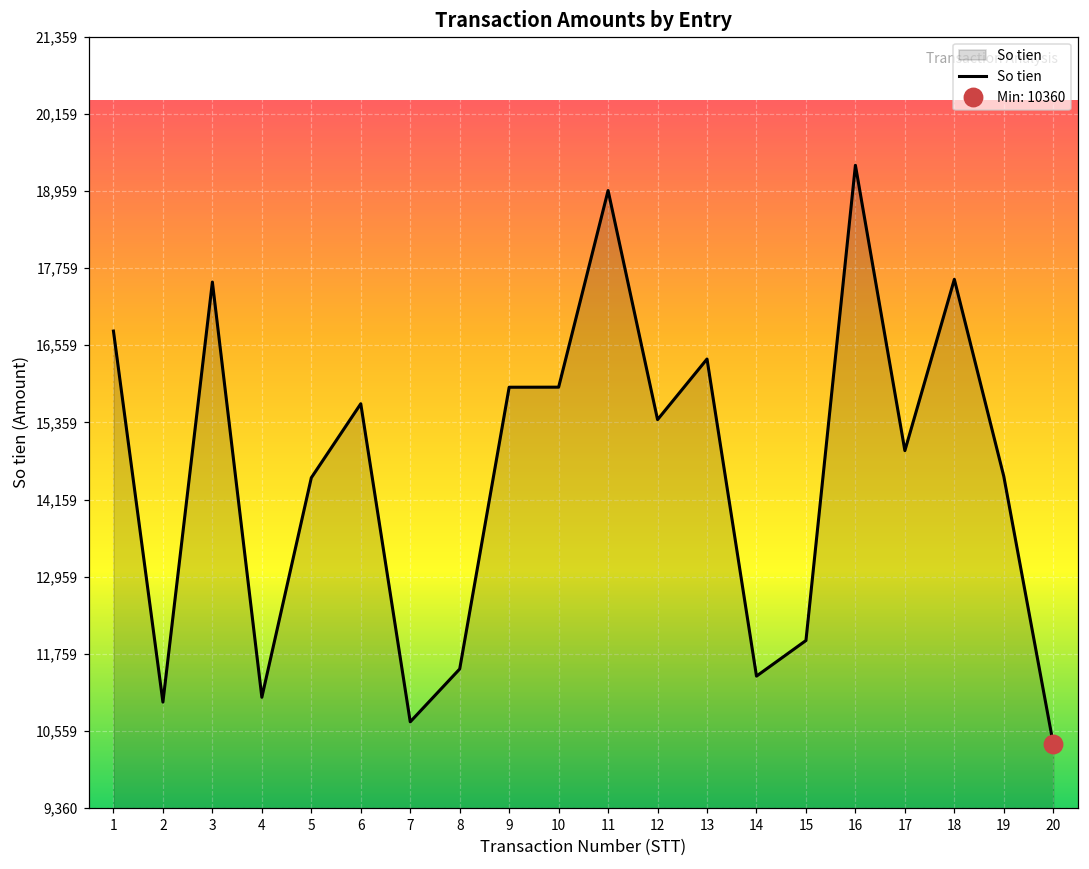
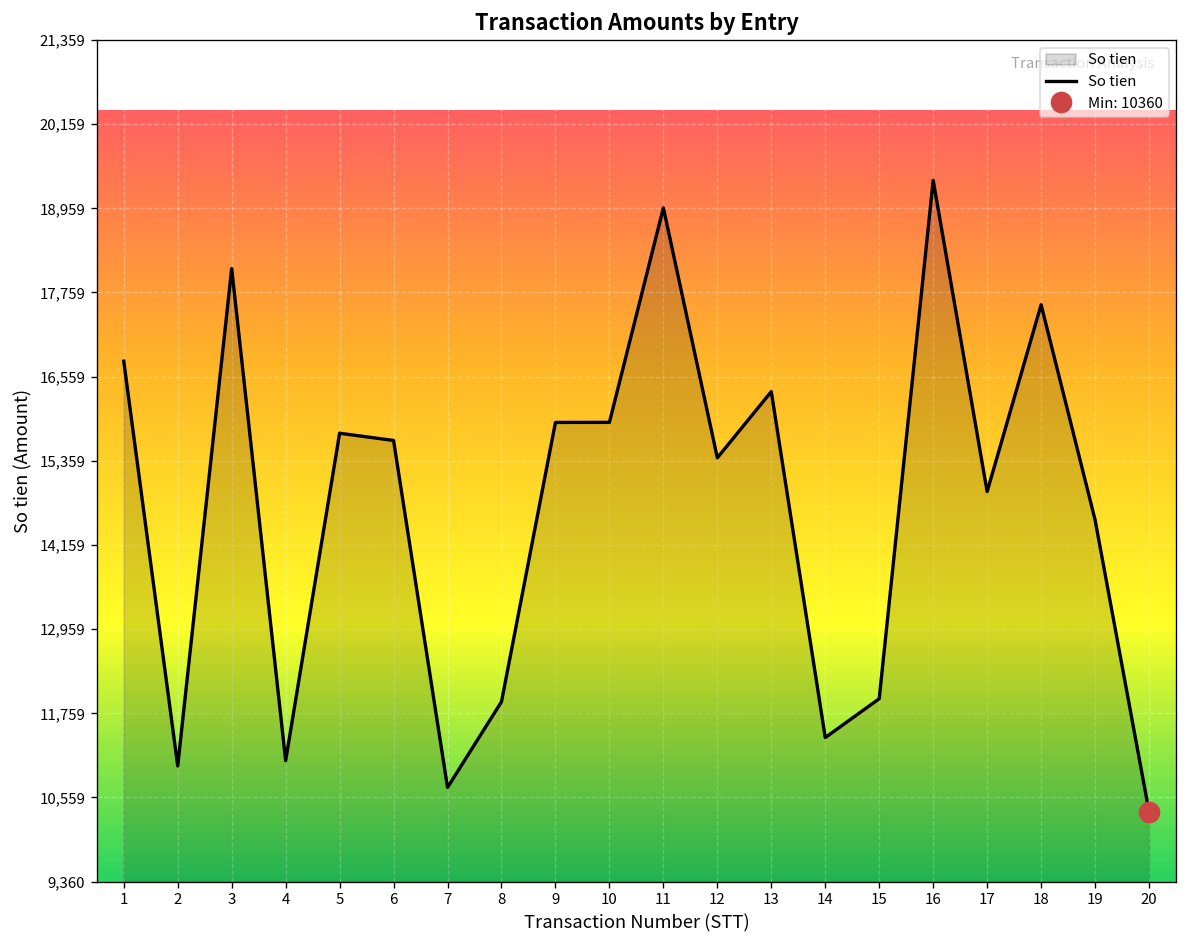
So tien, 3: 17,500 -> 18,100
So tien, 5: 14,500 -> 15,800
So tien, 8: 11,500 -> 11,900
